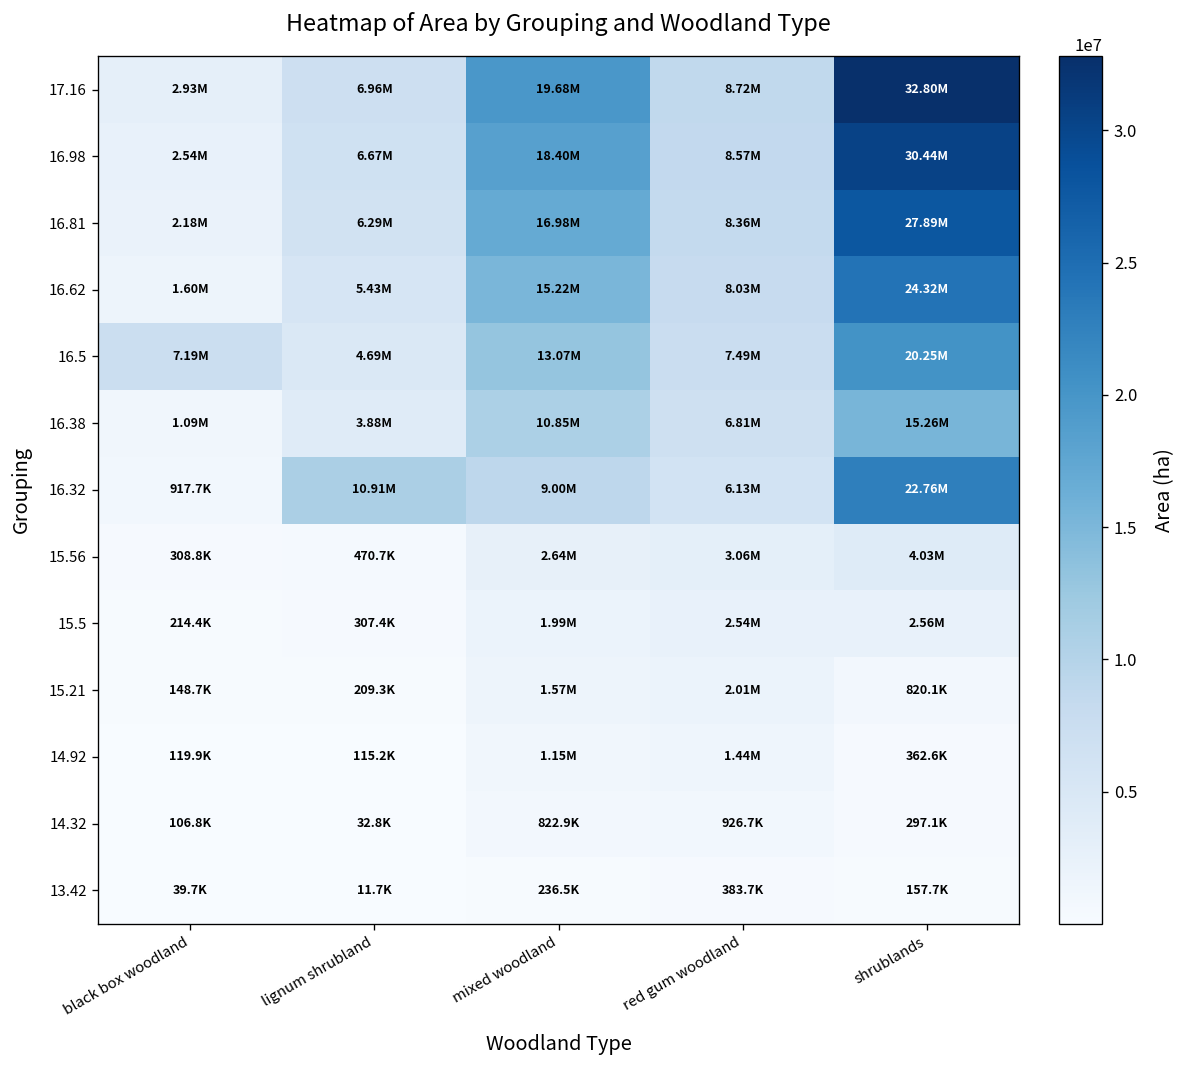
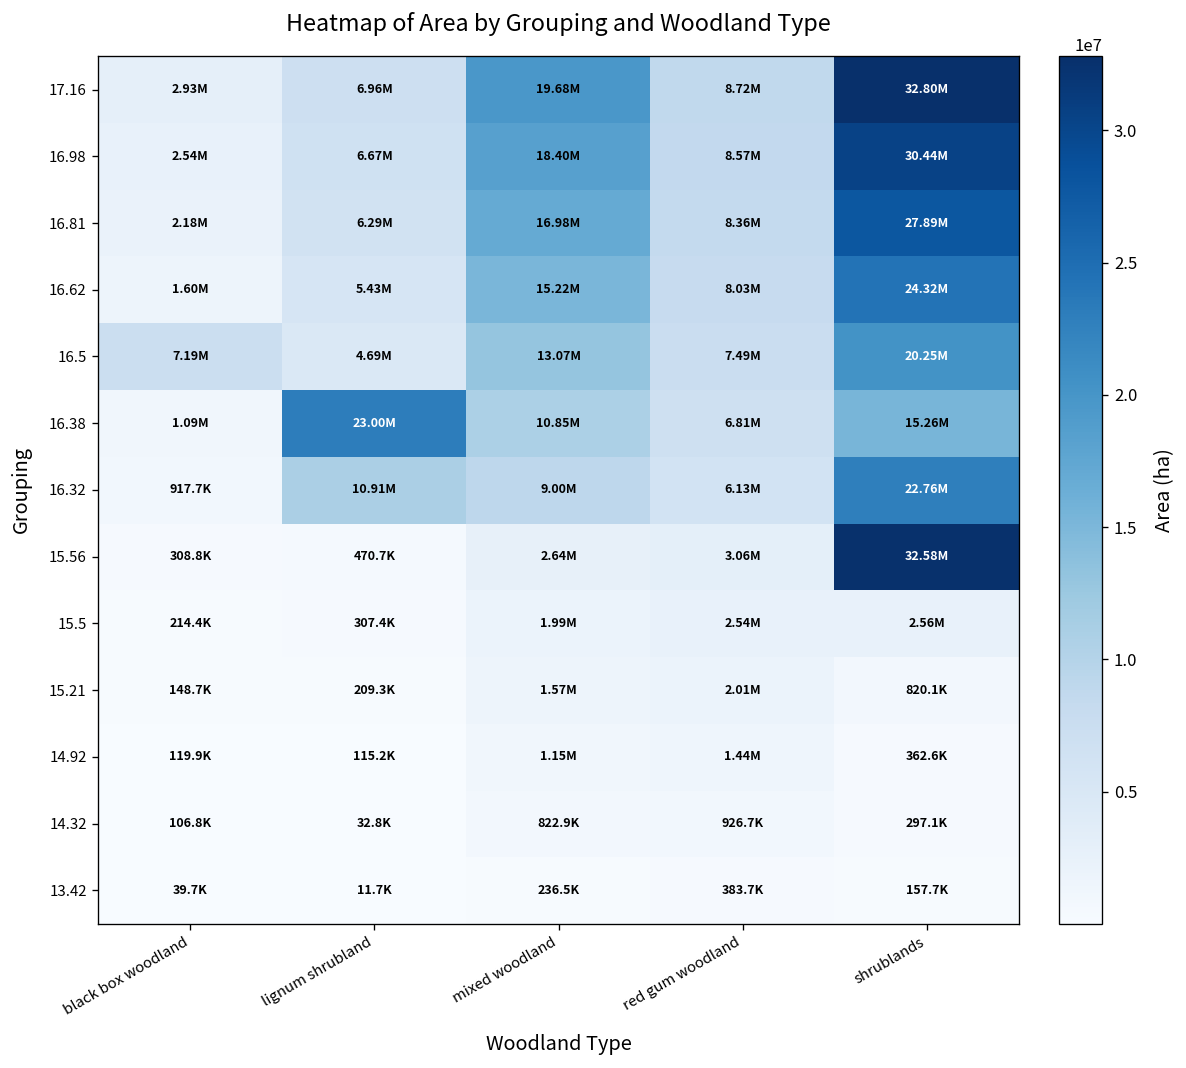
16.38, lignum shrubland: 3.88M -> 23.00M
15.56, shrublands: 4.03M -> 32.58M
